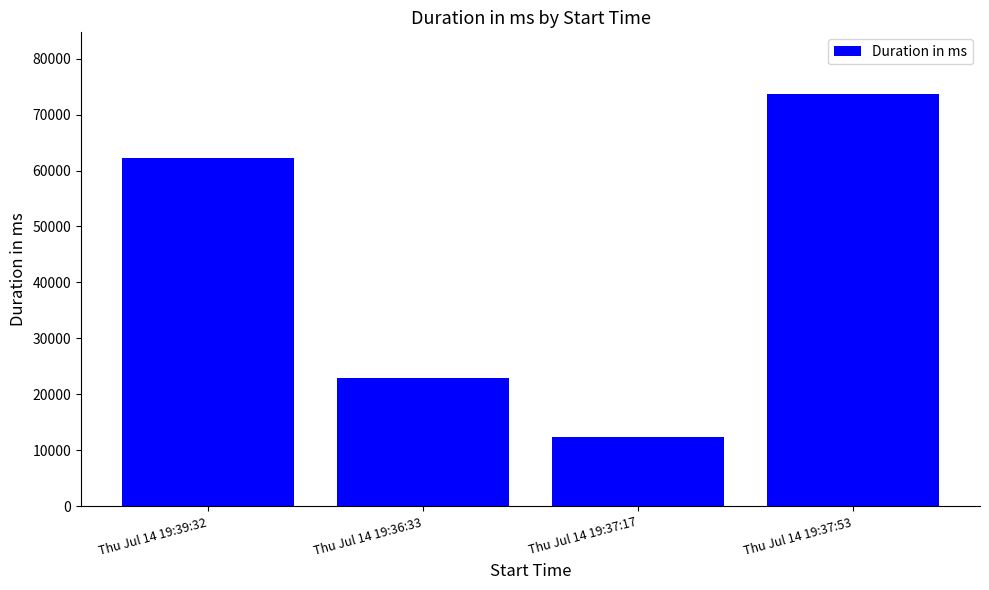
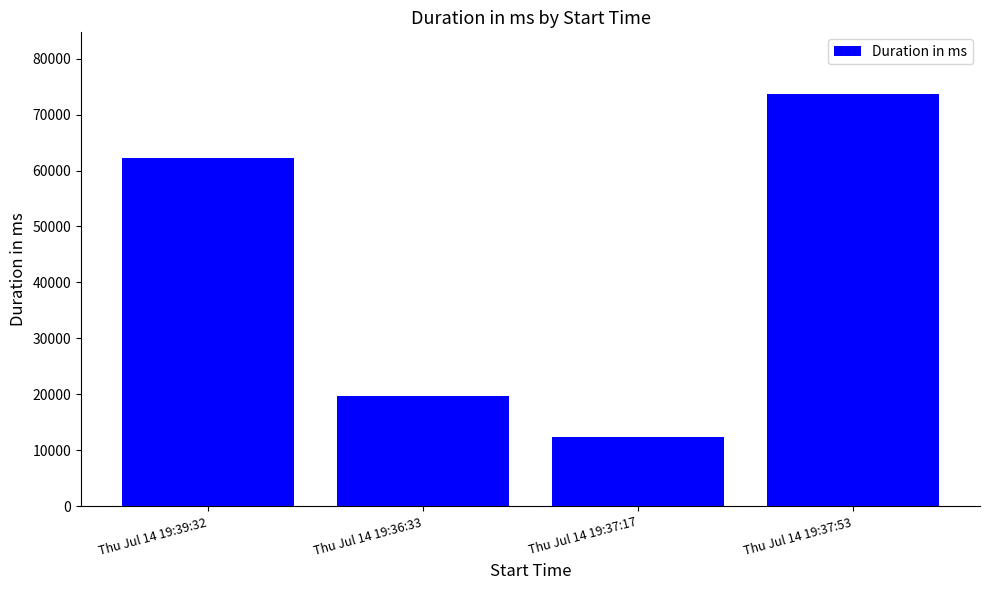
Thu Jul 14 19:36:33: 23000 -> 20000
